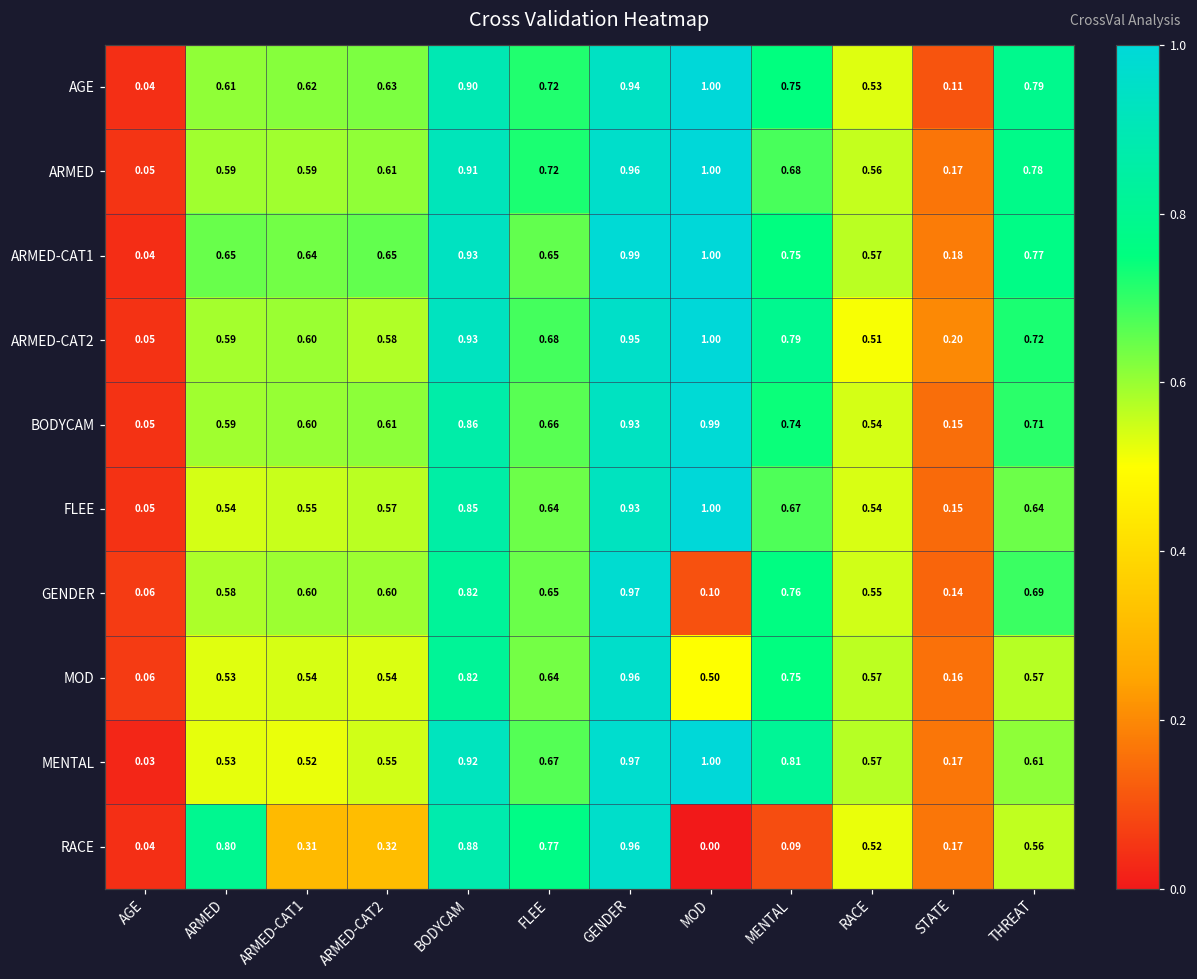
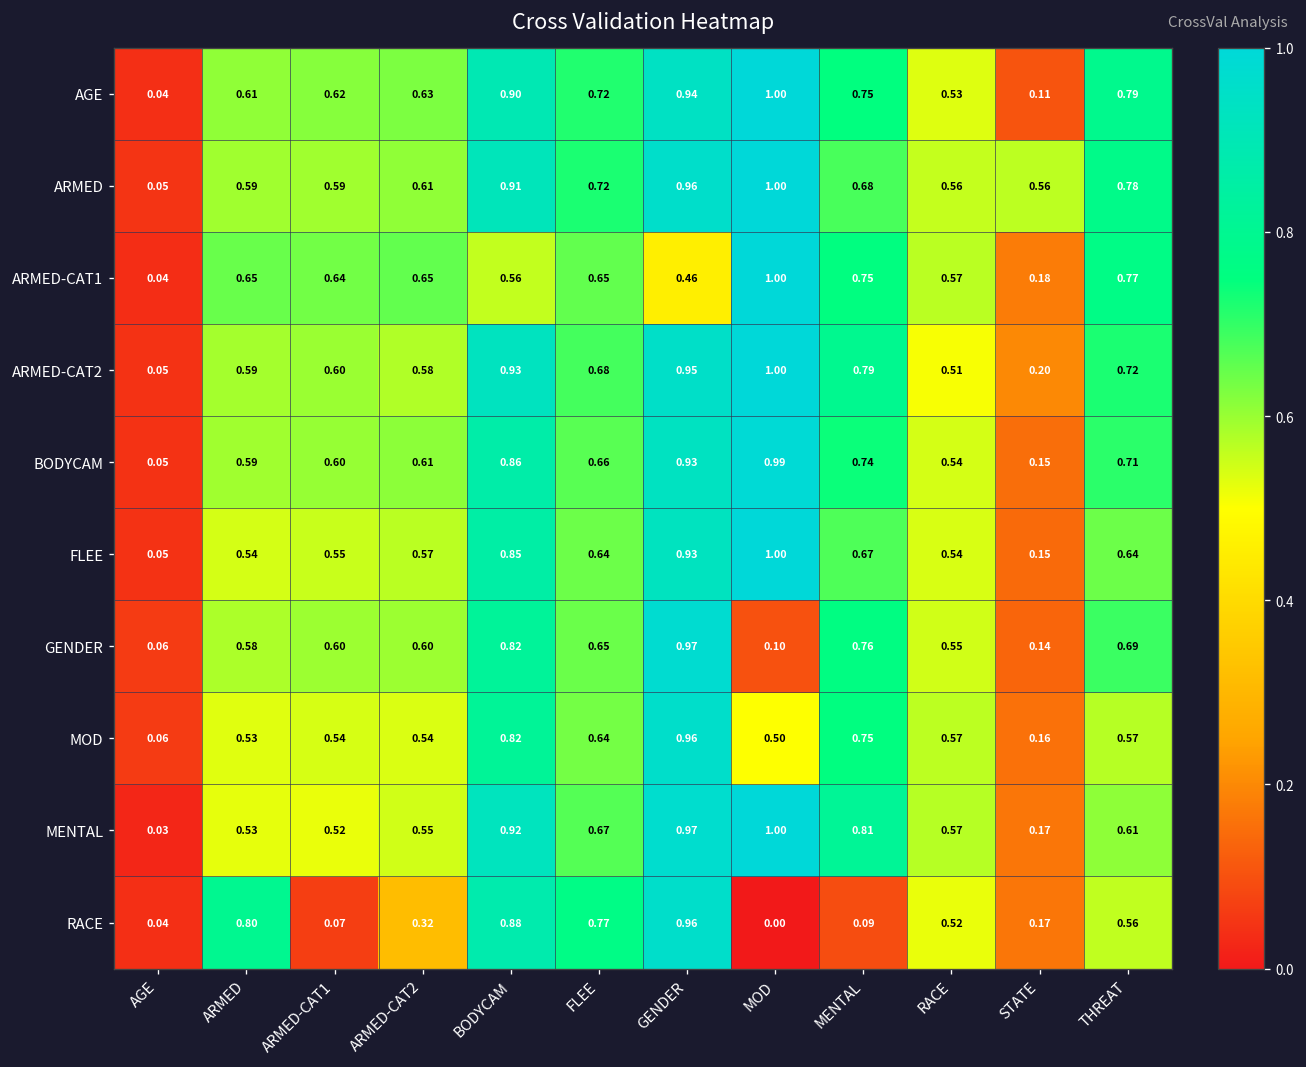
ARMED, STATE: 0.17 -> 0.56
ARMED-CAT1, BODYCAM: 0.93 -> 0.56
ARMED-CAT1, GENDER: 0.99 -> 0.46
RACE, ARMED-CAT1: 0.31 -> 0.07
